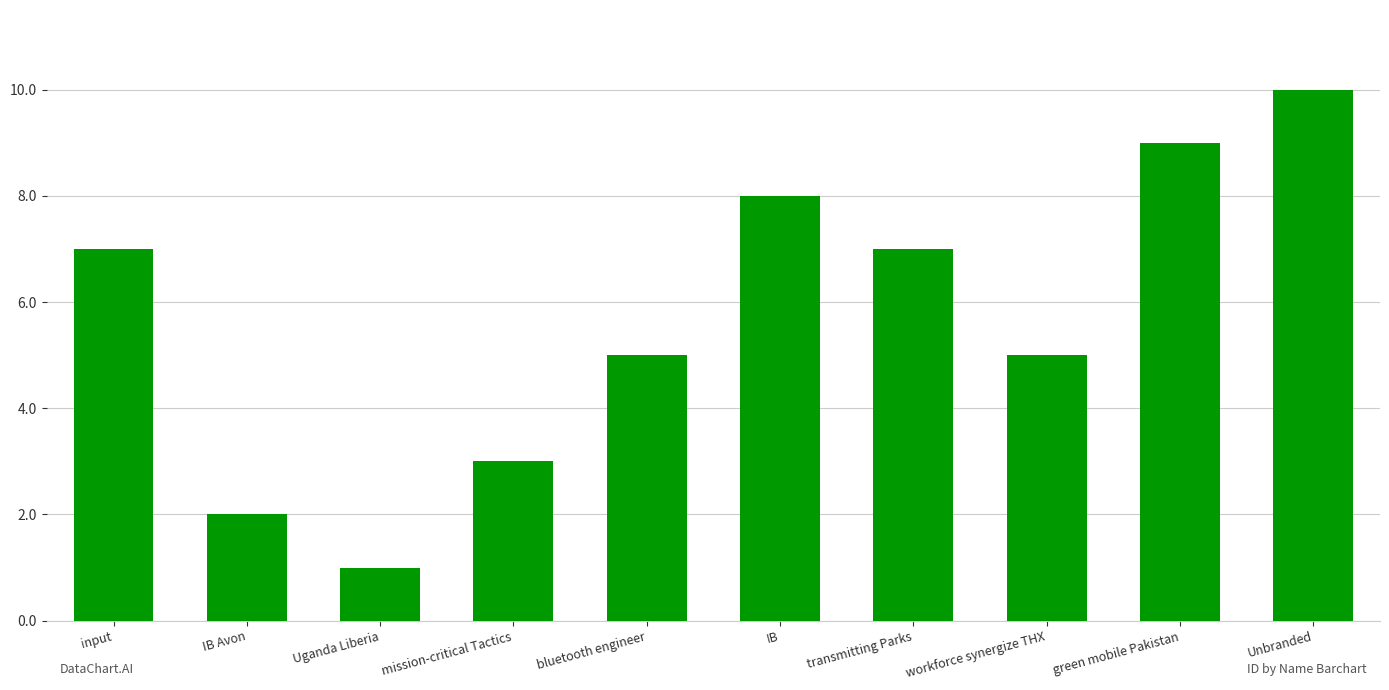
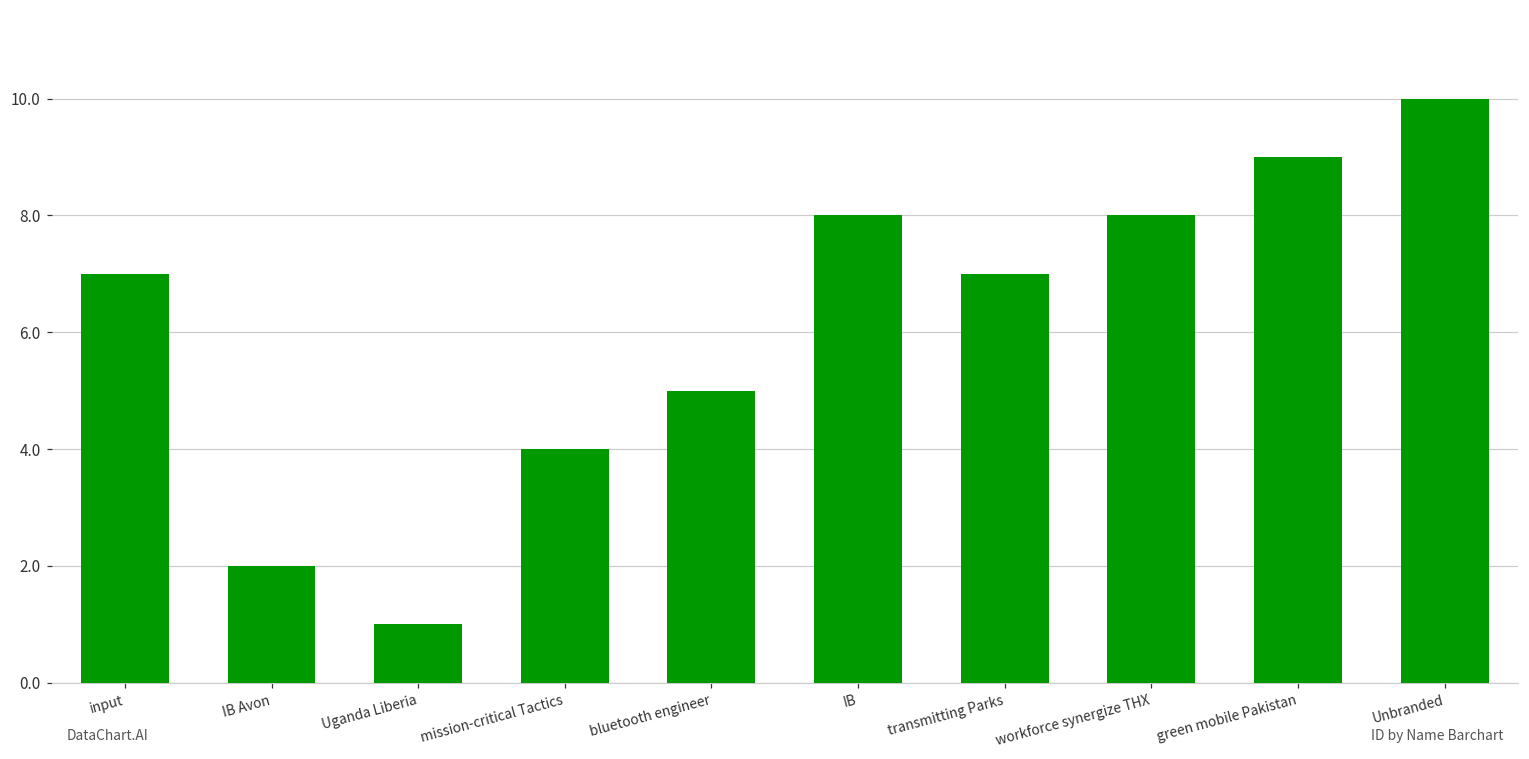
mission-critical Tactics: 3 -> 4
workforce synergize THX: 5 -> 8
